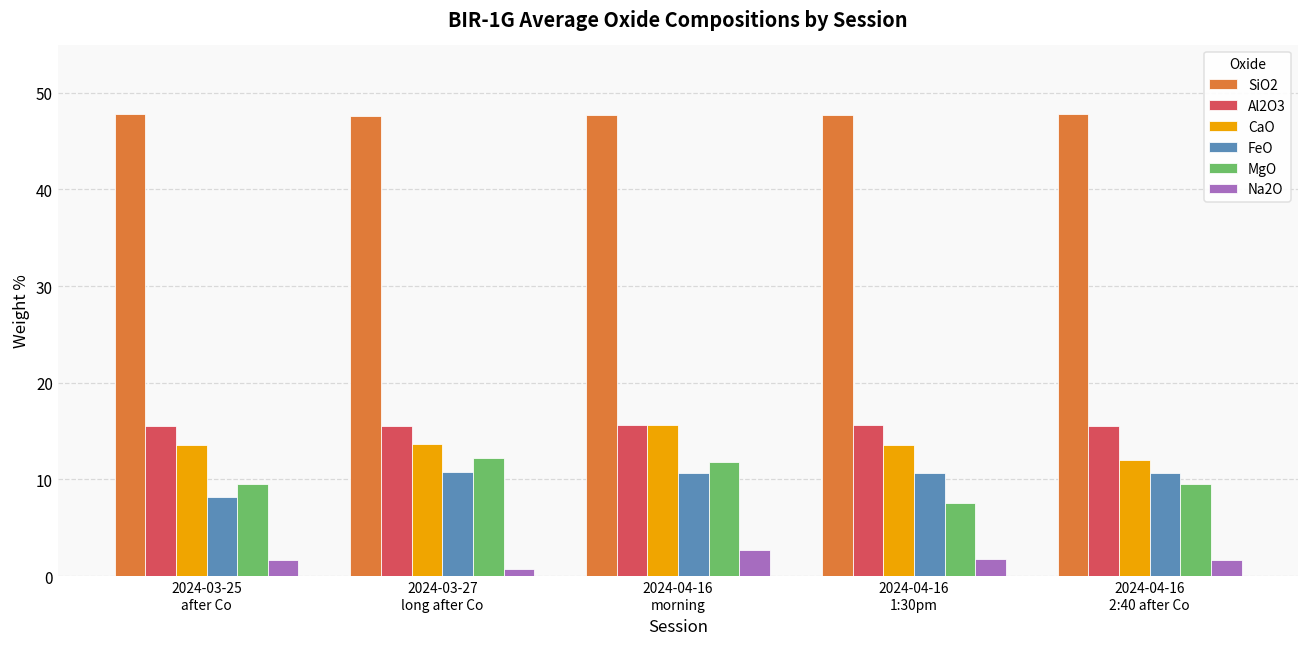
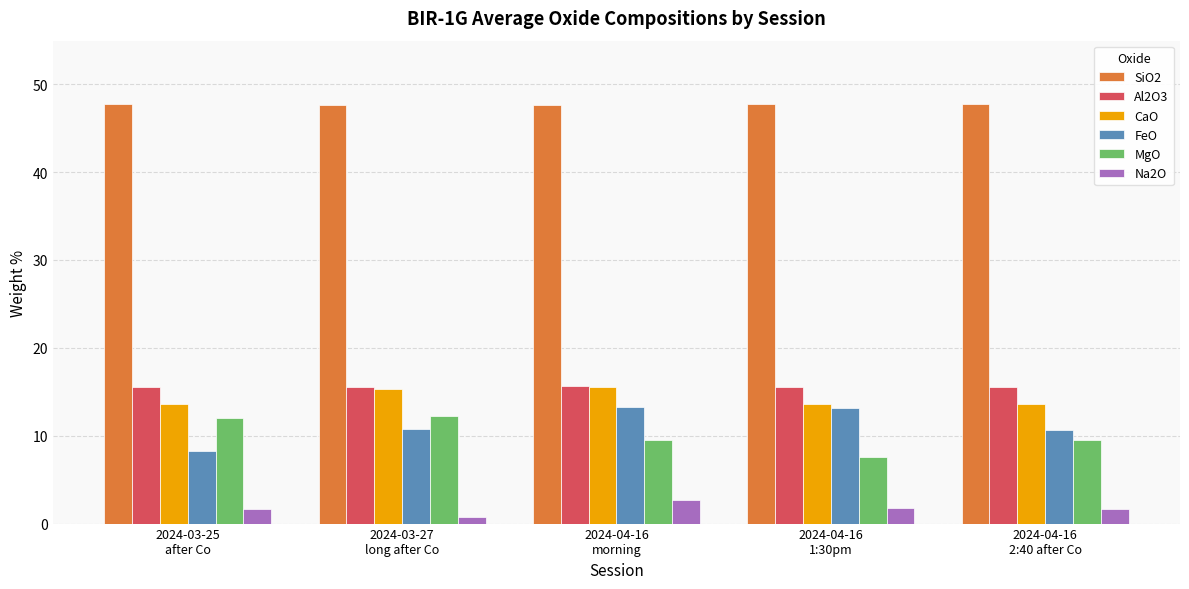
MgO, 2024-03-25 after Co: 10 -> 12
CaO, 2024-03-27 long after Co: 14 -> 15
FeO, 2024-04-16 morning: 11 -> 13
MgO, 2024-04-16 morning: 12 -> 10
FeO, 2024-04-16 1:30pm: 11 -> 13
CaO, 2024-04-16 2:40 after Co: 12 -> 14
